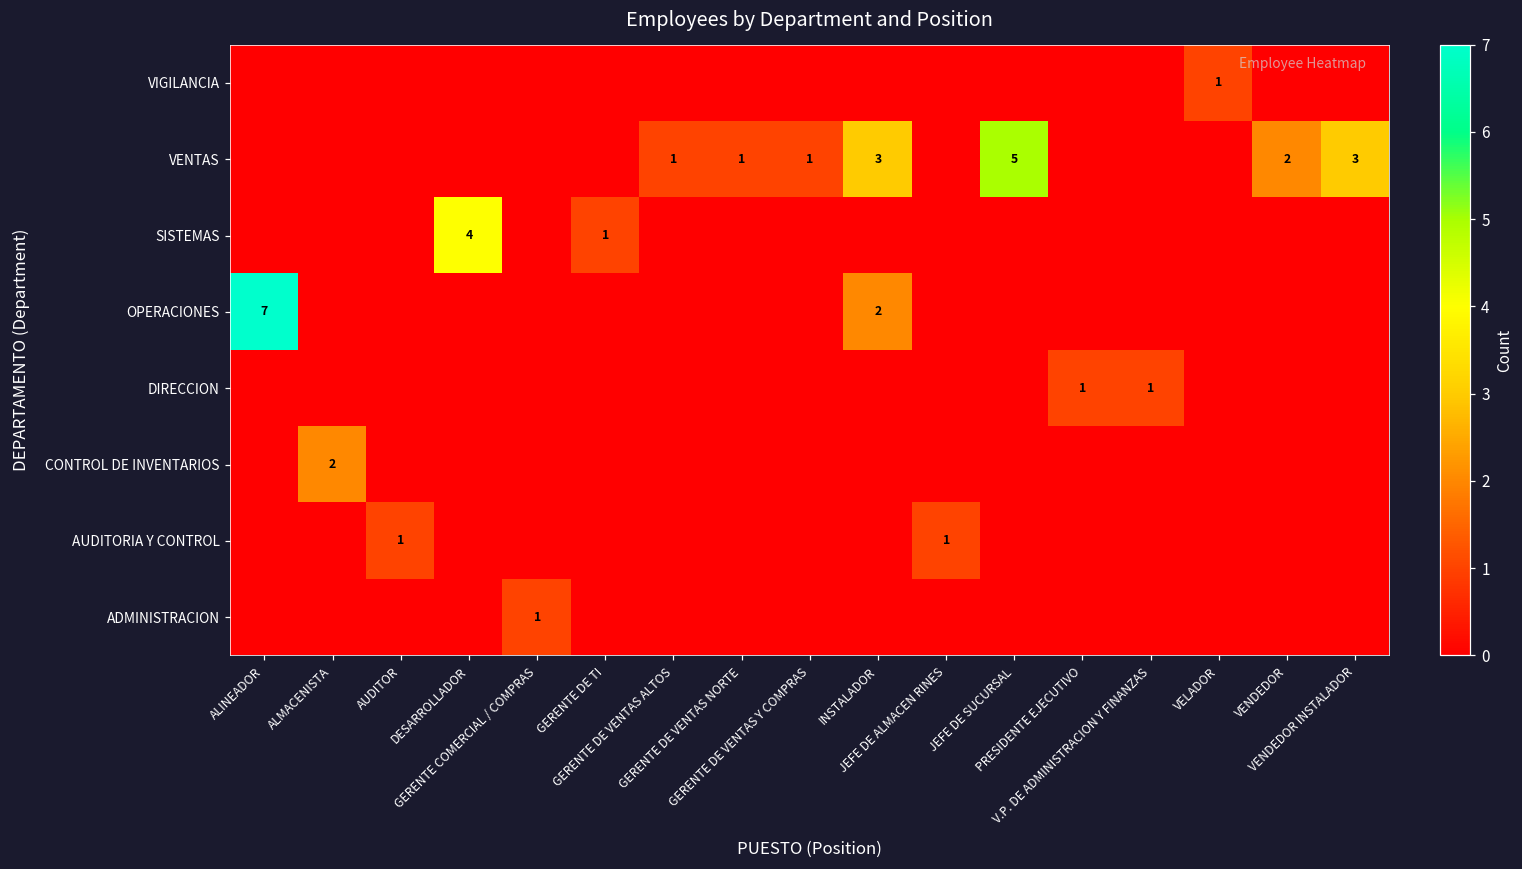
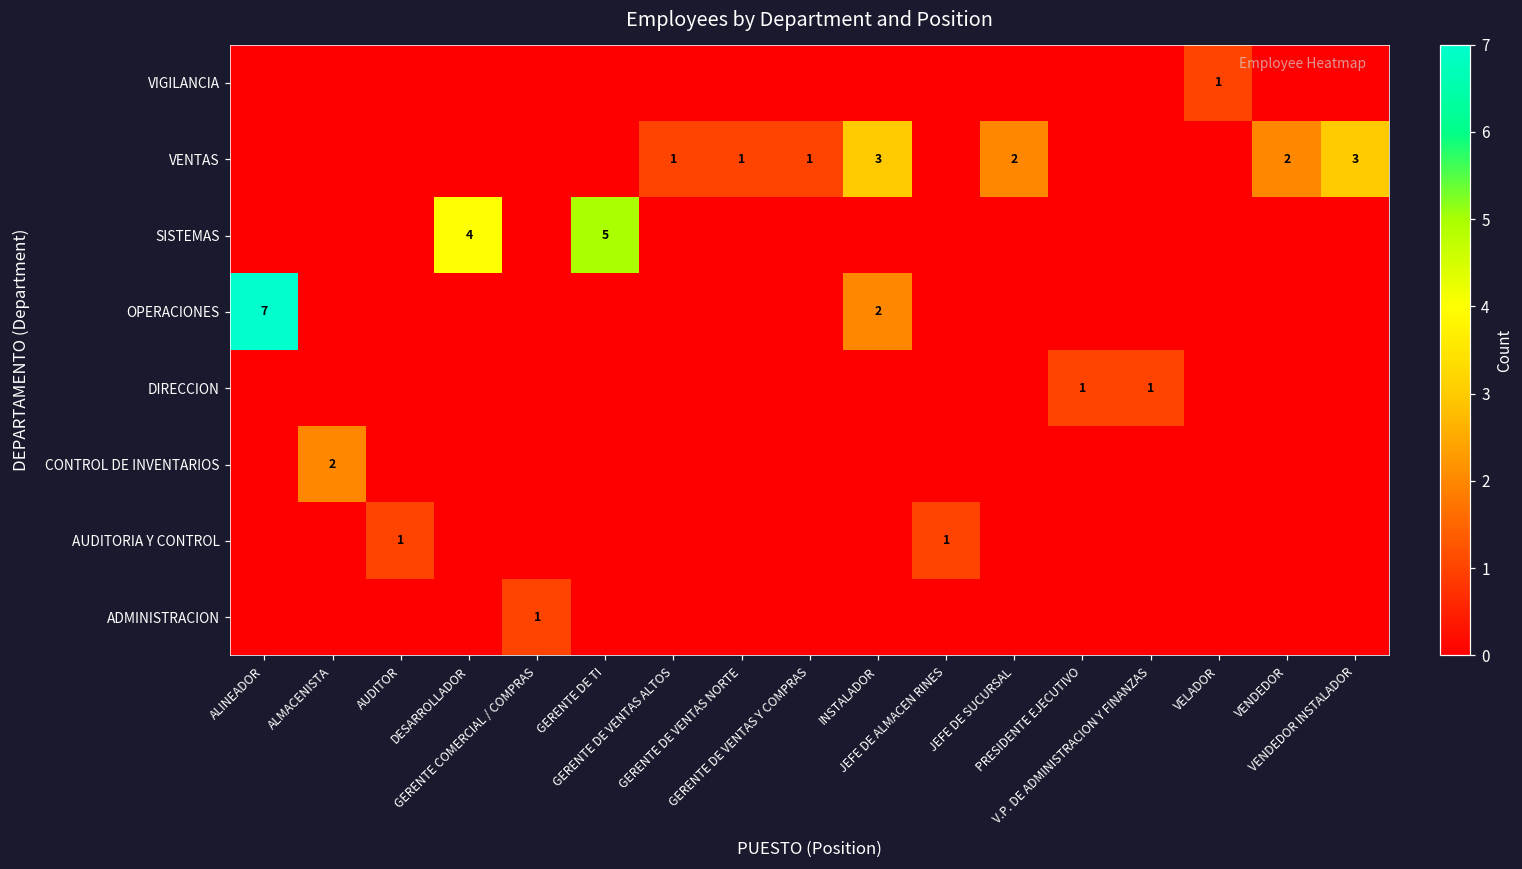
VENTAS, JEFE DE SUCURSAL: 5 -> 2
SISTEMAS, GERENTE DE TI: 1 -> 5
